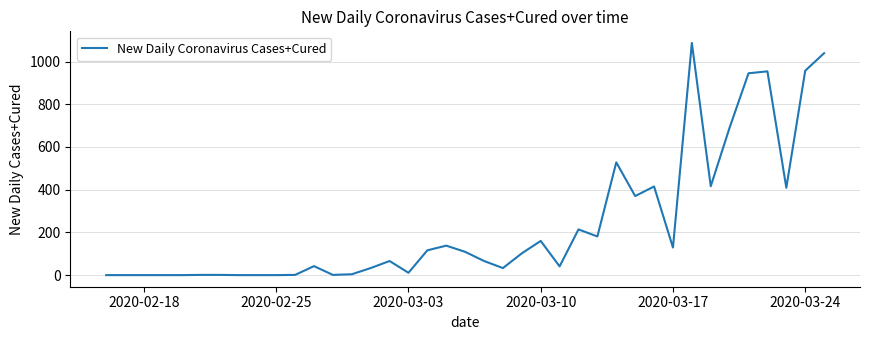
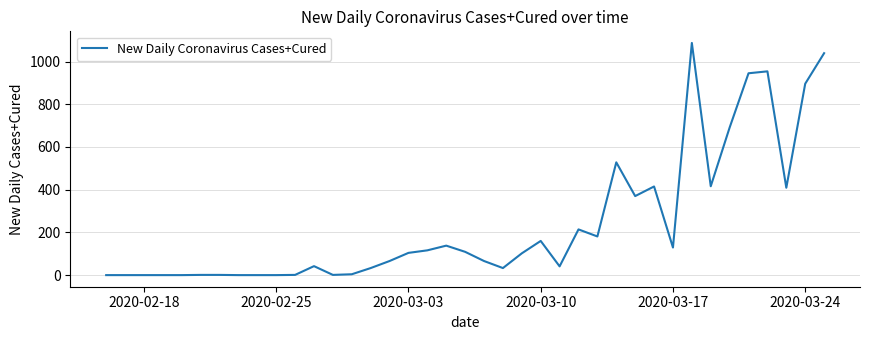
2020-03-03: 10 -> 100
2020-03-24: 960 -> 900
